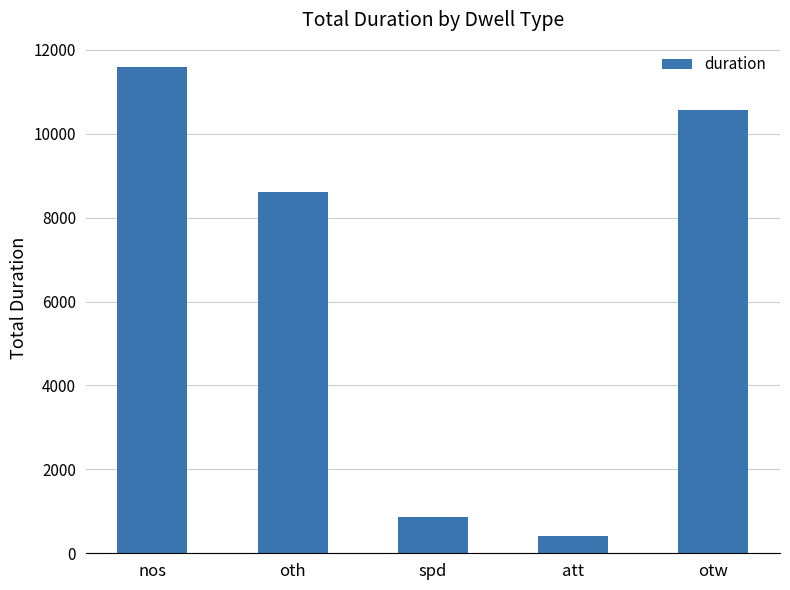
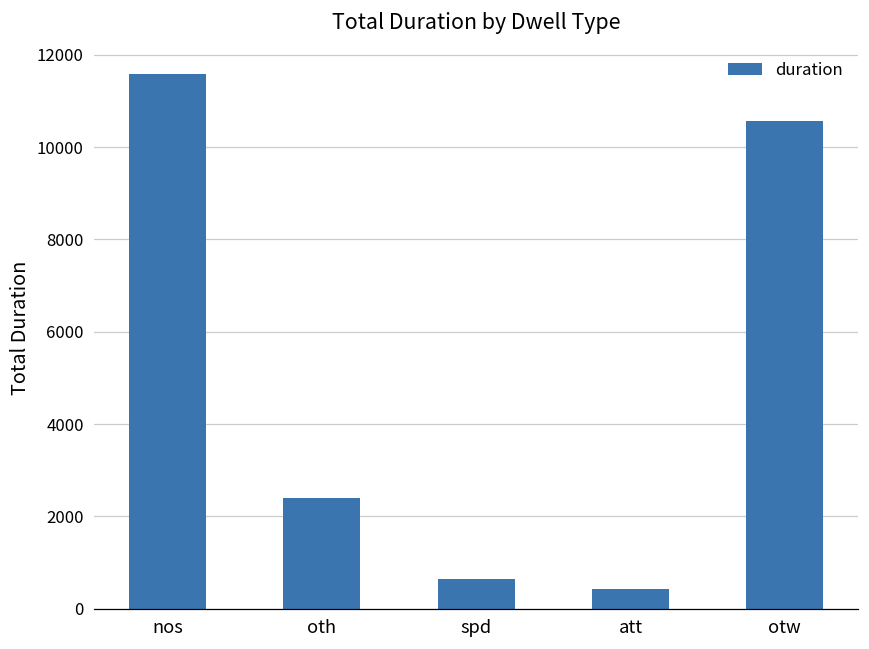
oth: 8600 -> 2400
spd: 900 -> 600
